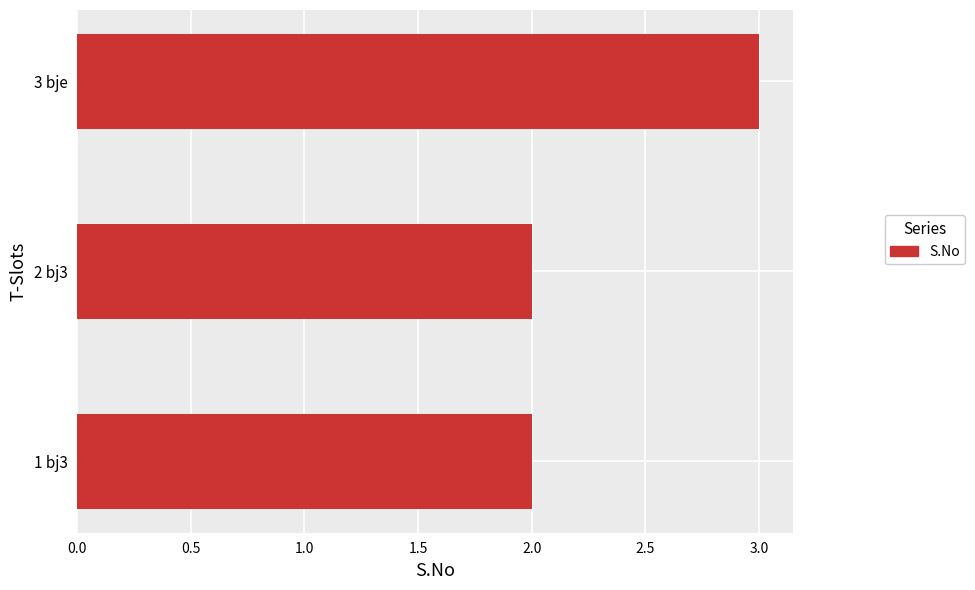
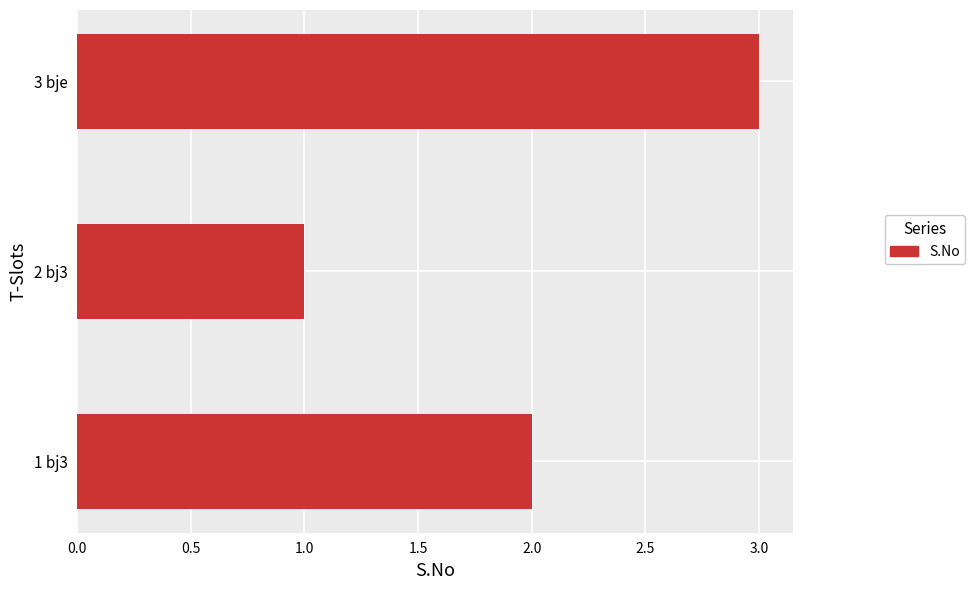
2 bj3: 2 -> 1
